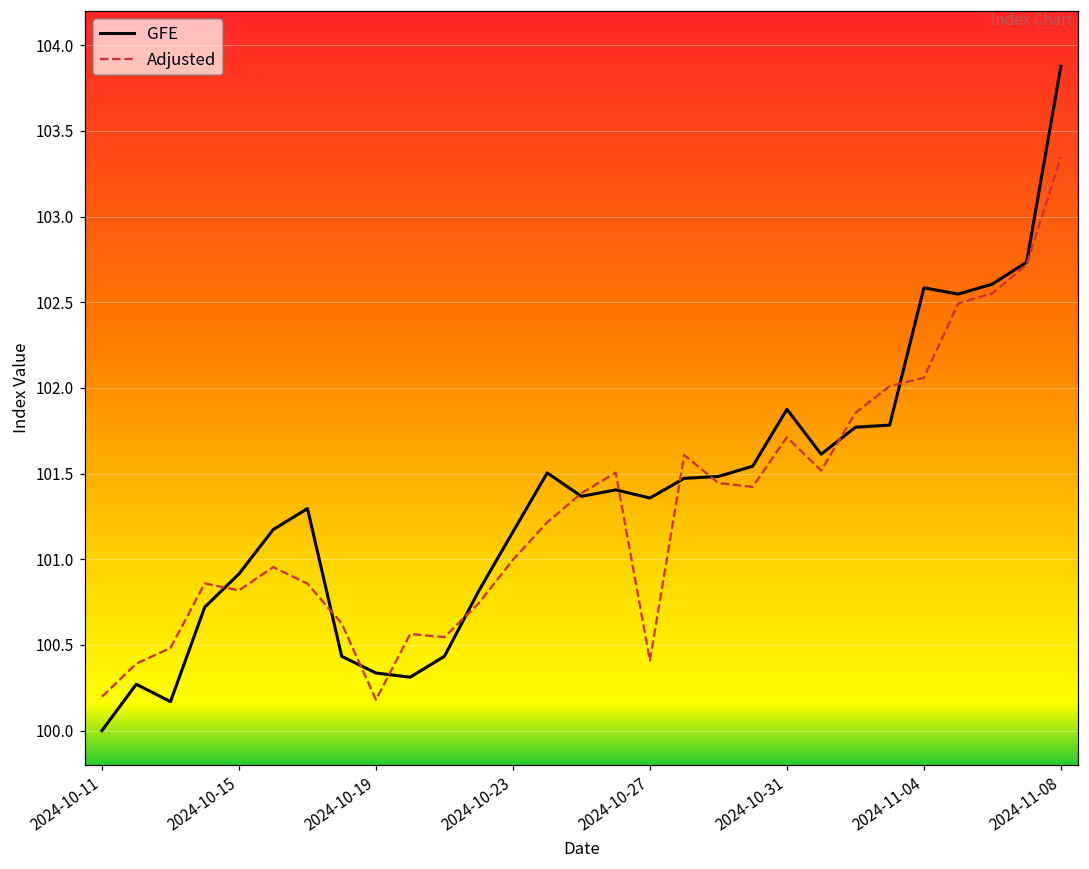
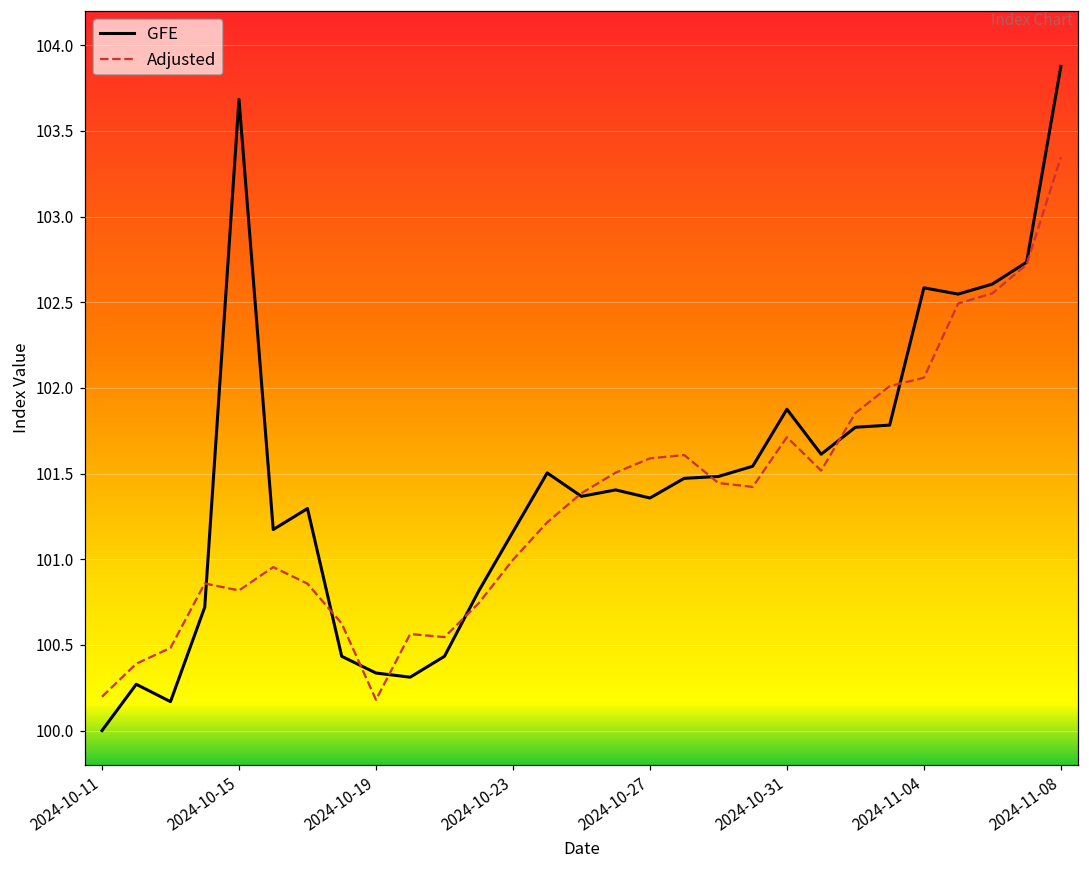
GFE, 2024-10-15: 100.91 -> 103.68
Adjusted, 2024-10-27: 100.41 -> 101.59
